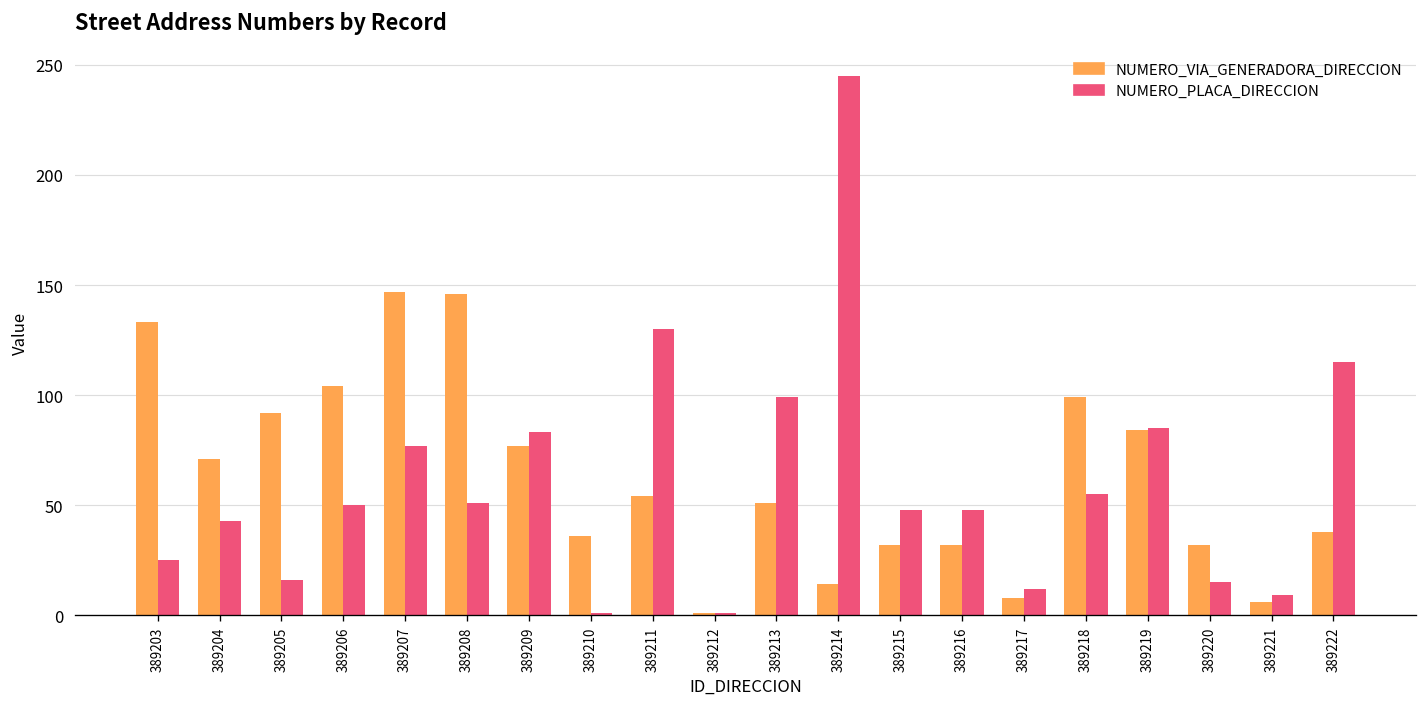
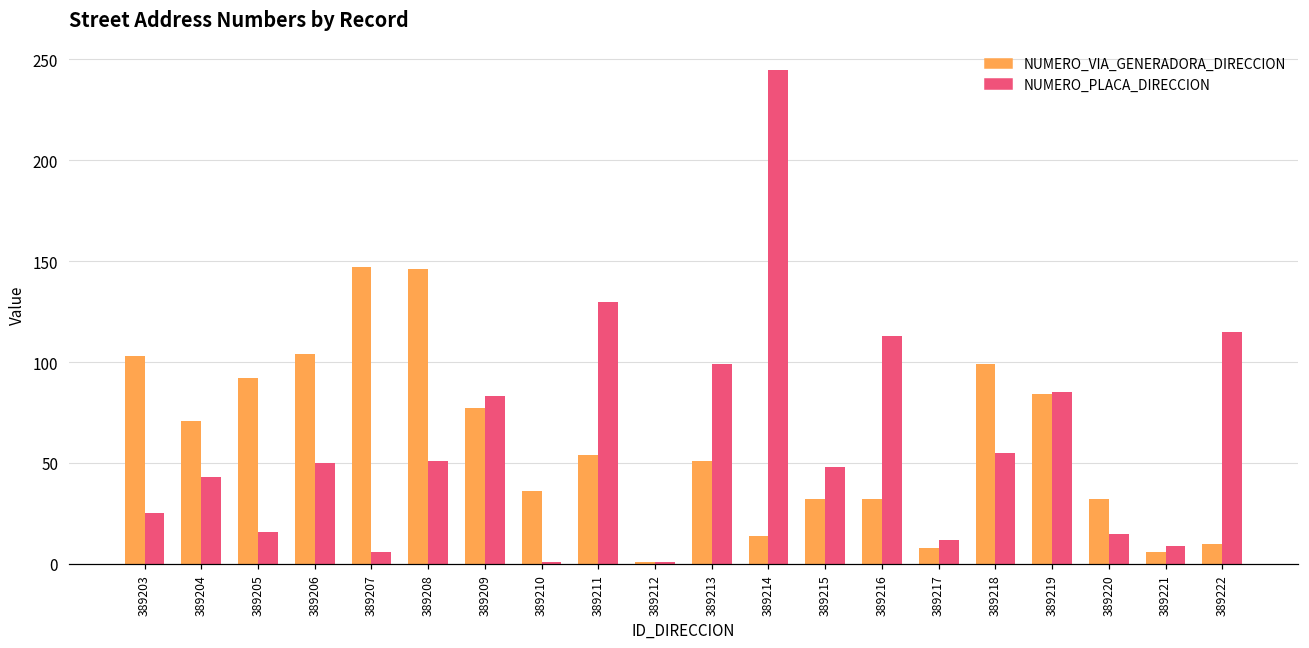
NUMERO_VIA_GENERADORA_DIRECCION, 389203: 133 -> 103
NUMERO_PLACA_DIRECCION, 389207: 77 -> 6
NUMERO_PLACA_DIRECCION, 389216: 48 -> 113
NUMERO_VIA_GENERADORA_DIRECCION, 389222: 38 -> 10
